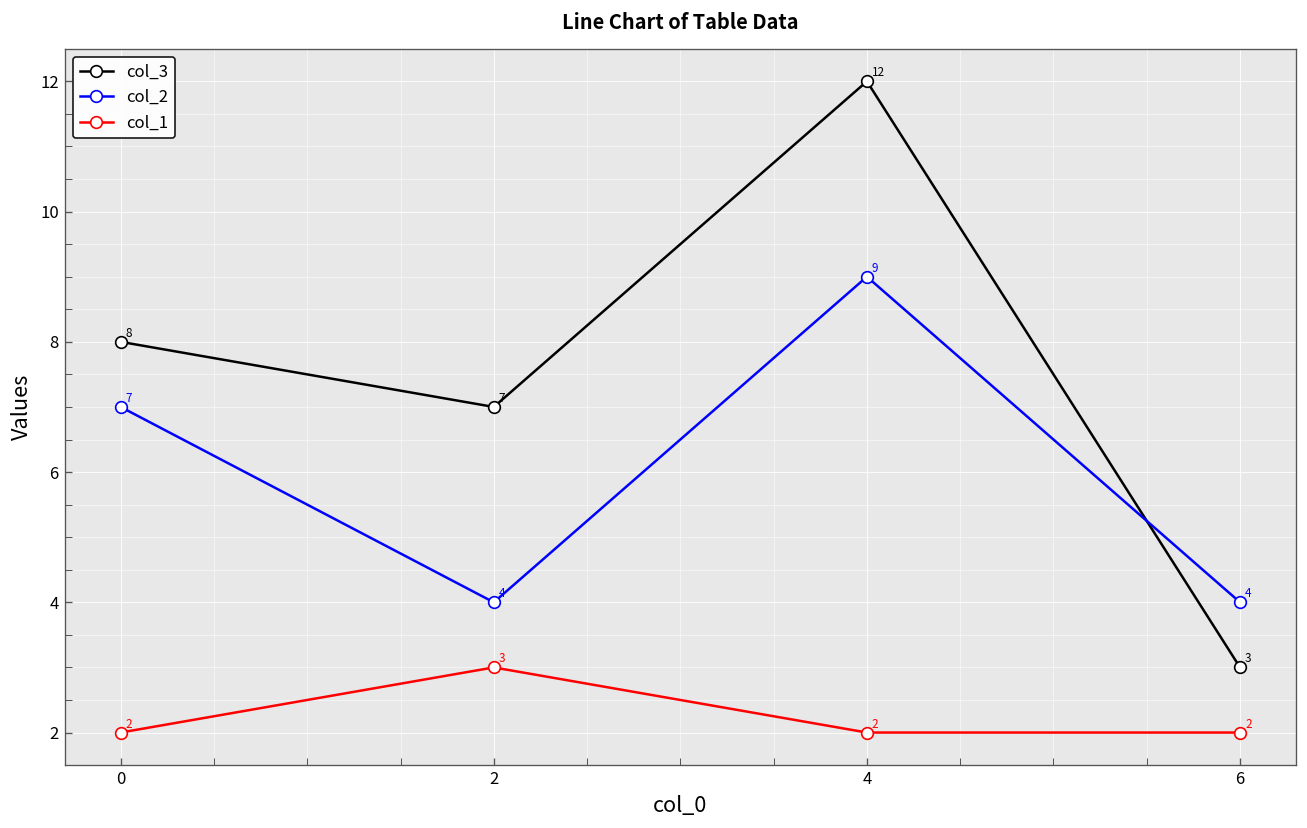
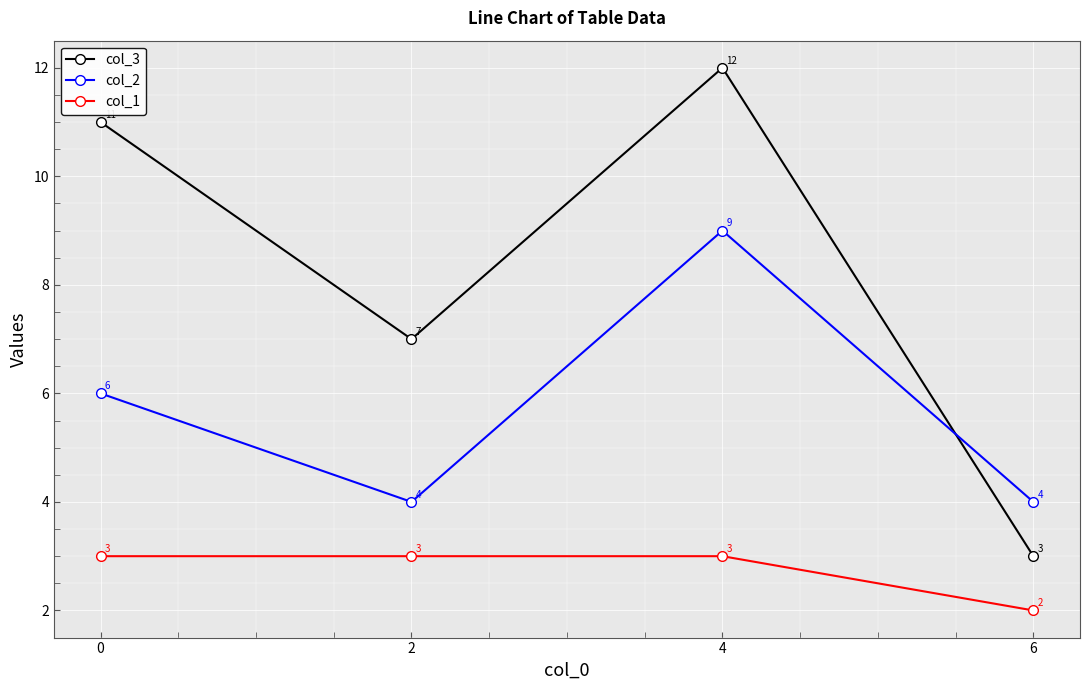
col_3, 0: 8 -> 11
col_2, 0: 7 -> 6
col_1, 0: 2 -> 3
col_1, 4: 2 -> 3
